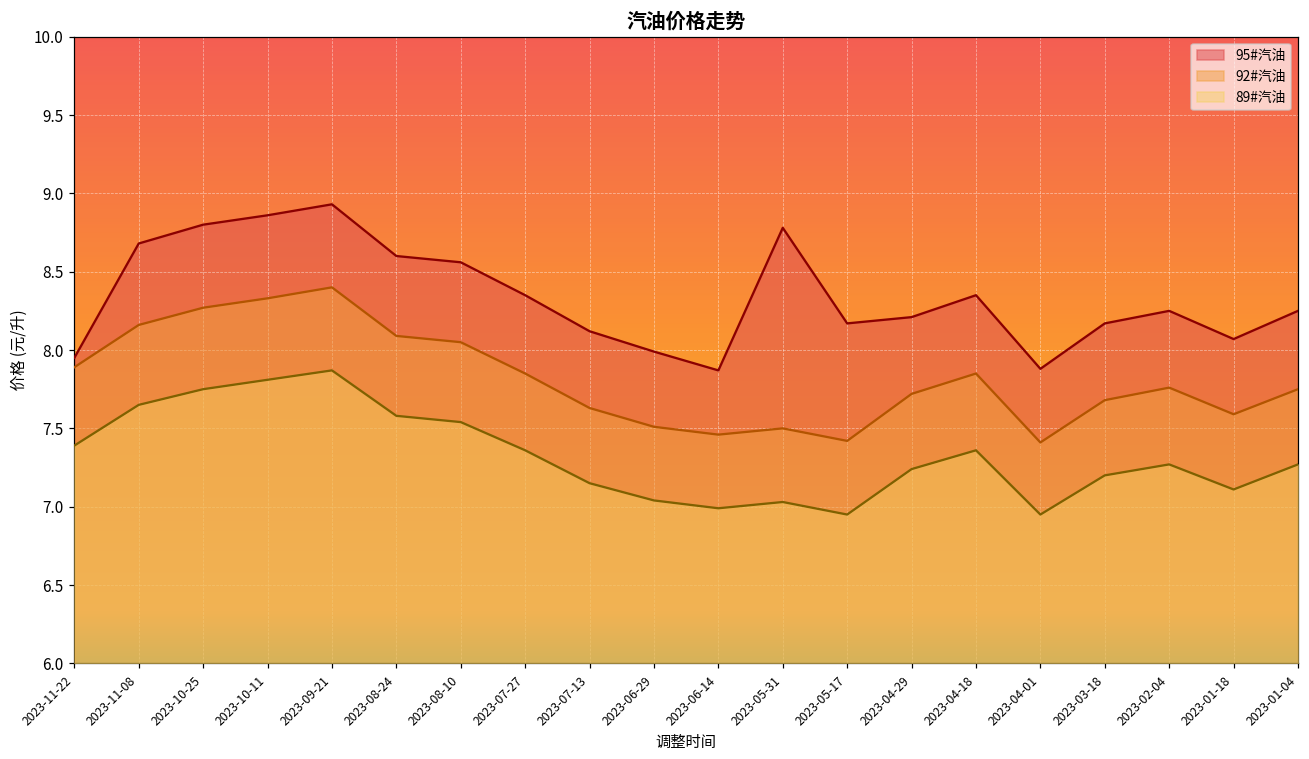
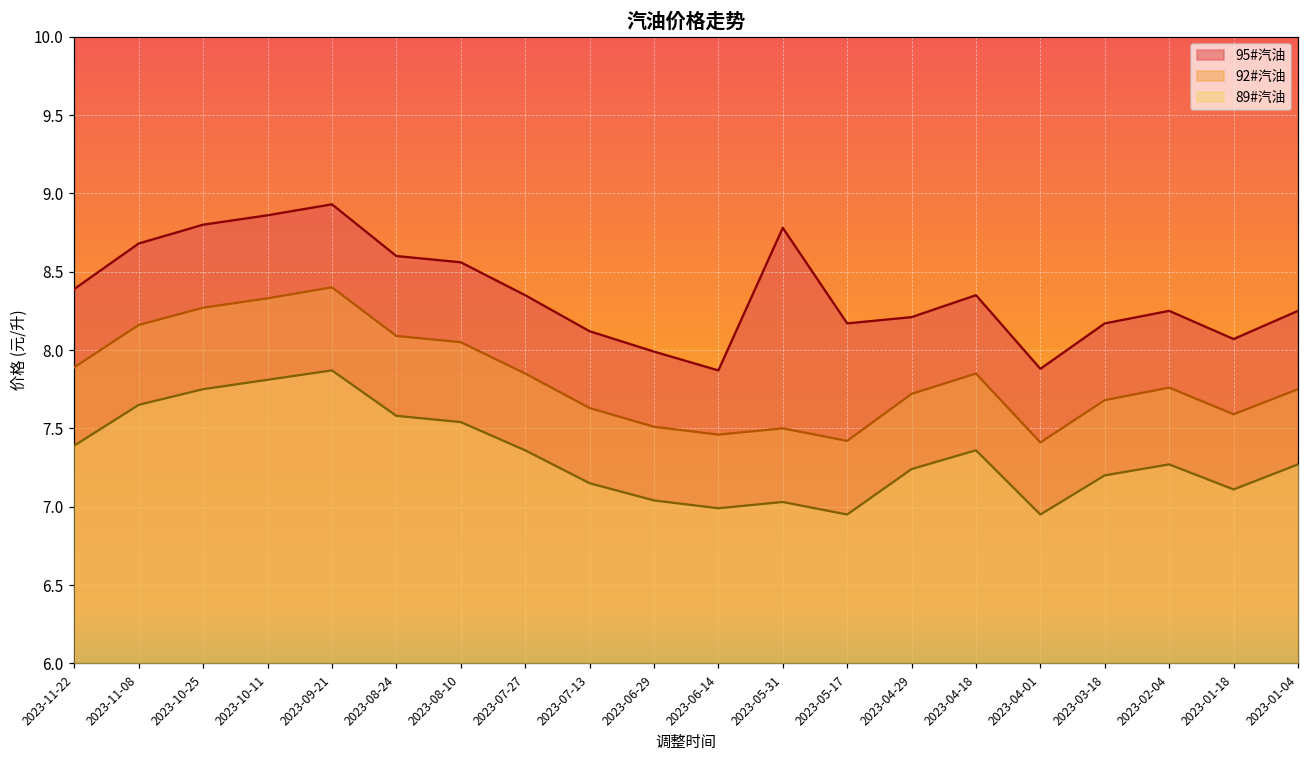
95#汽油, 2023-11-22: 7.95 -> 8.39
